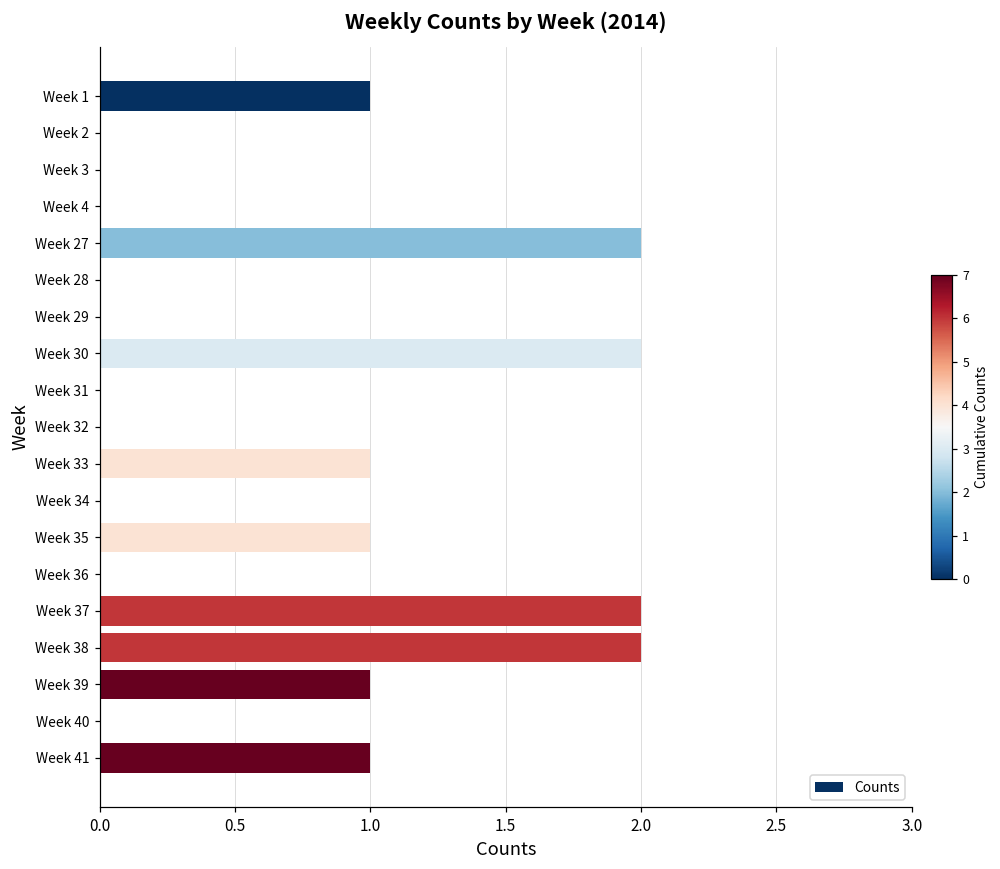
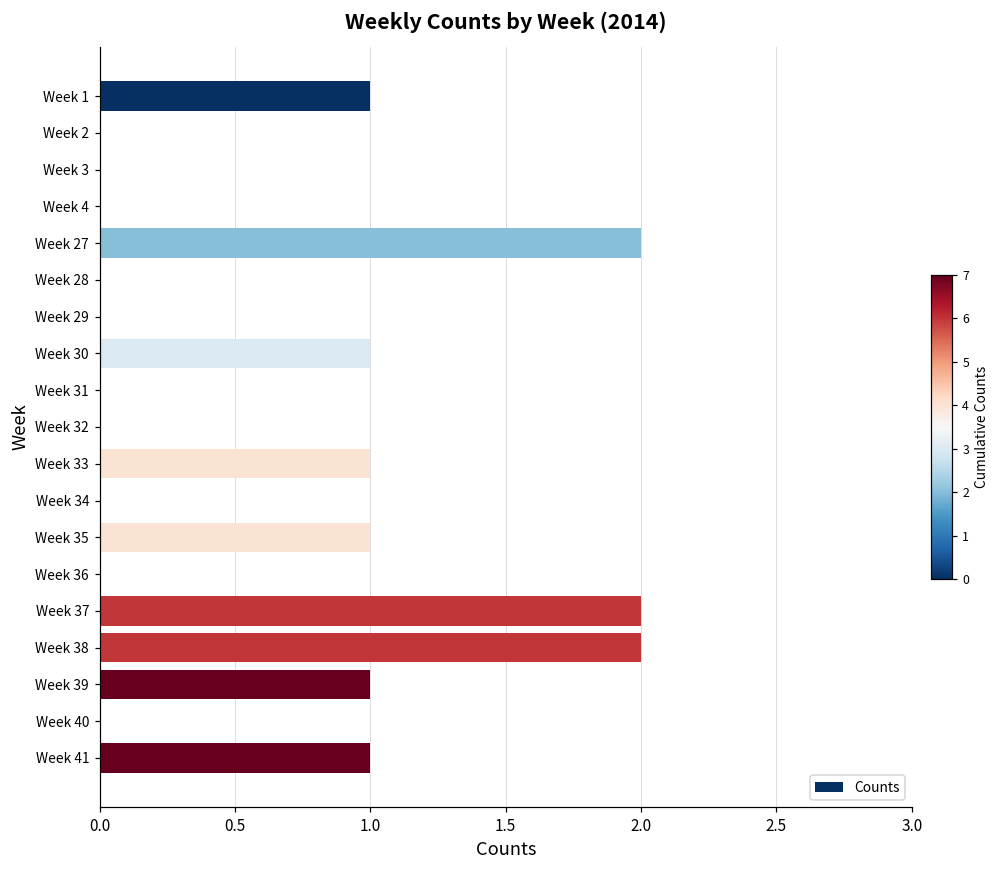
Week 30: 2 -> 1
